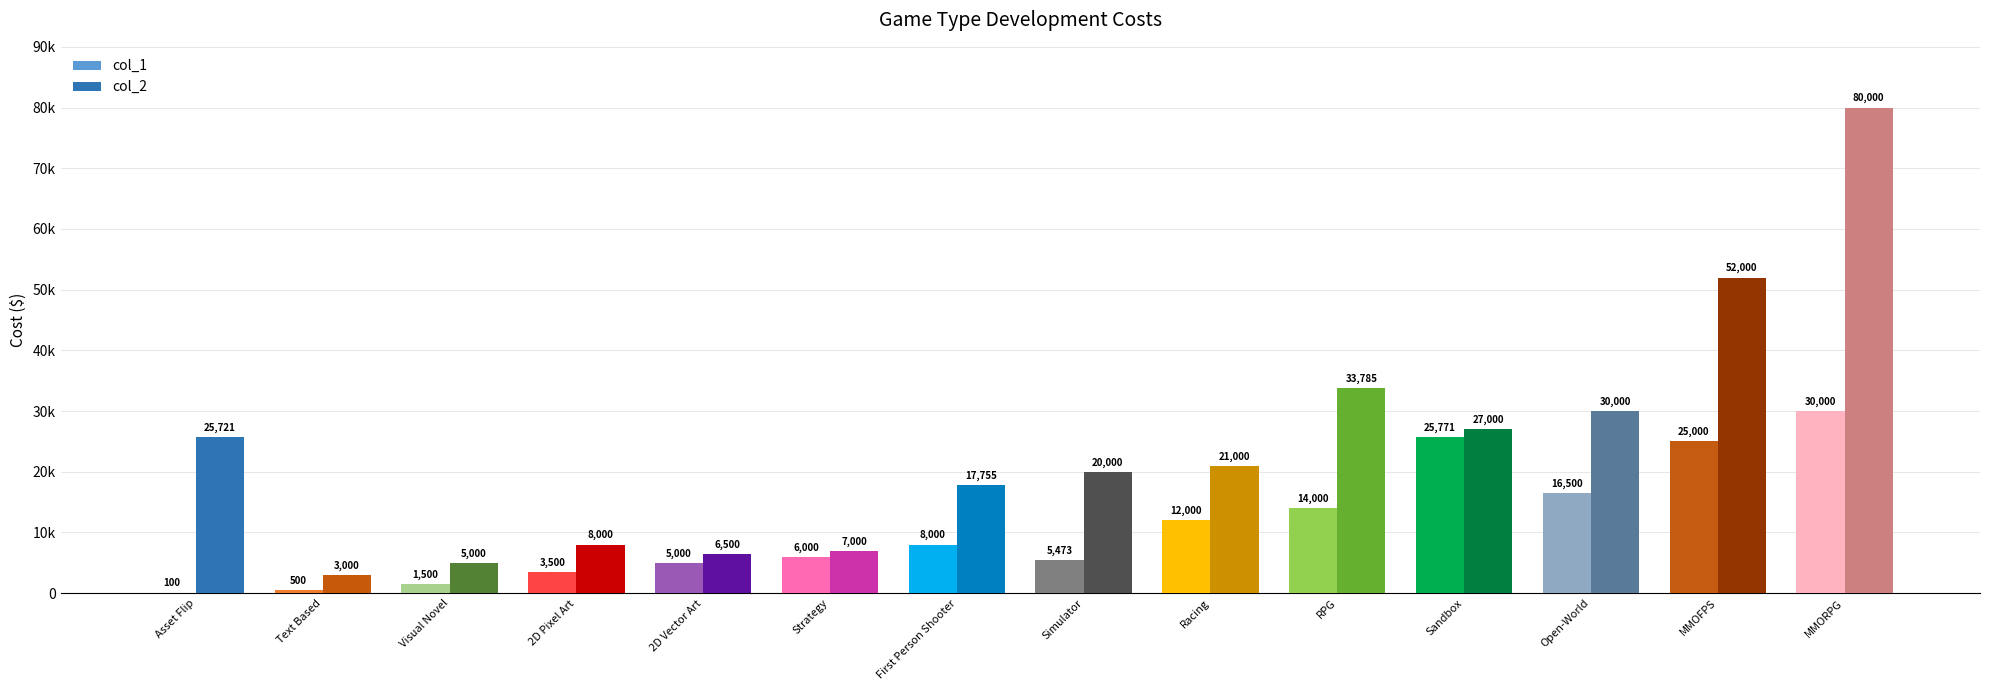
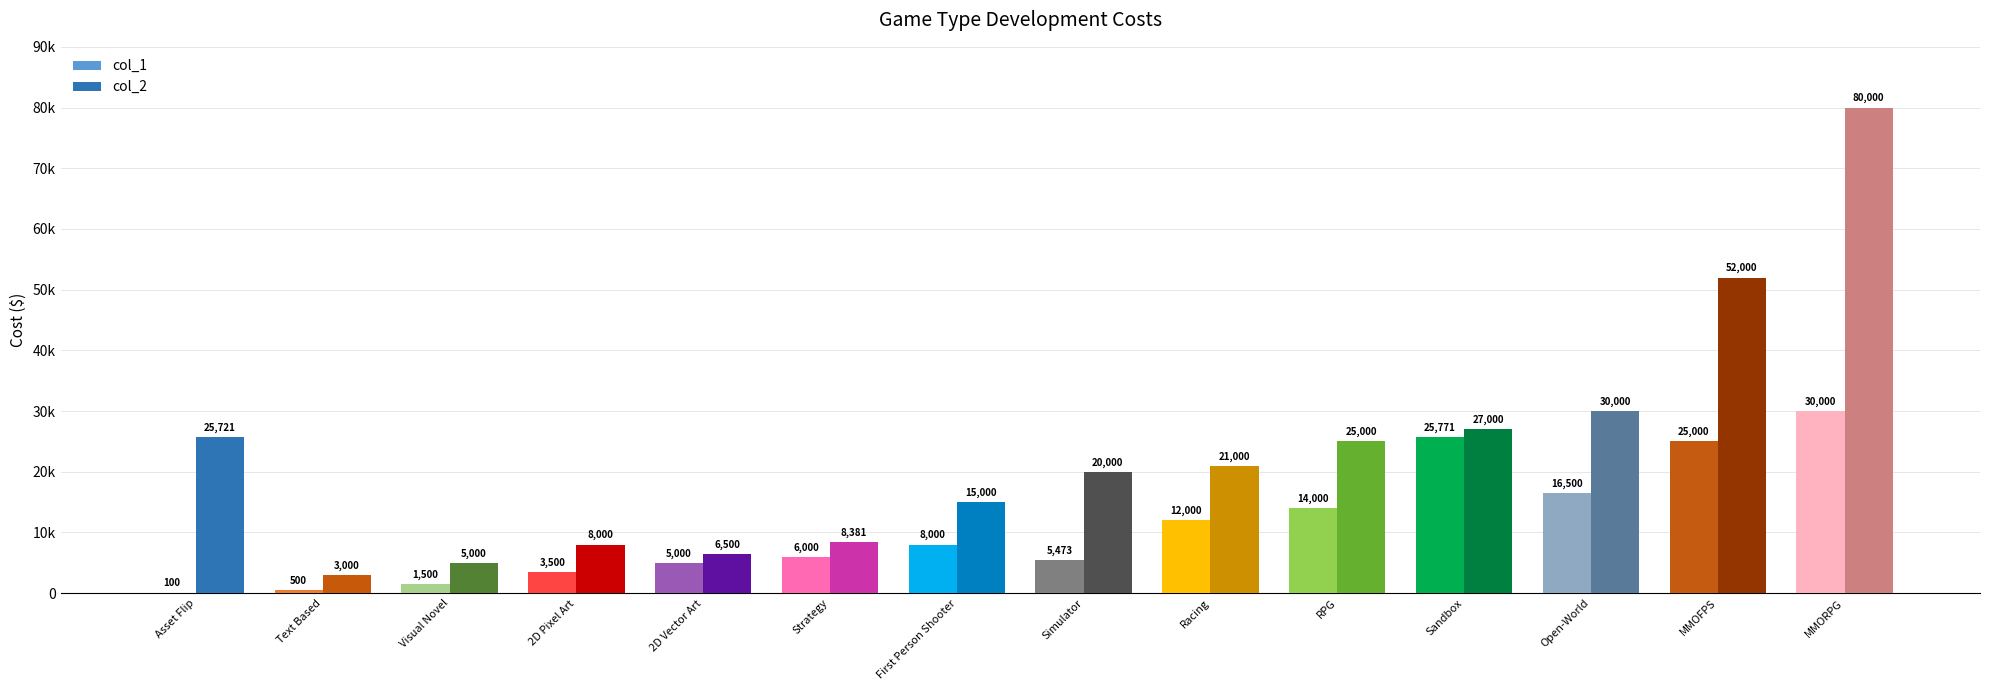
col_2, Strategy: 7,000 -> 8,381
col_2, First Person Shooter: 17,755 -> 15,000
col_2, RPG: 33,785 -> 25,000
